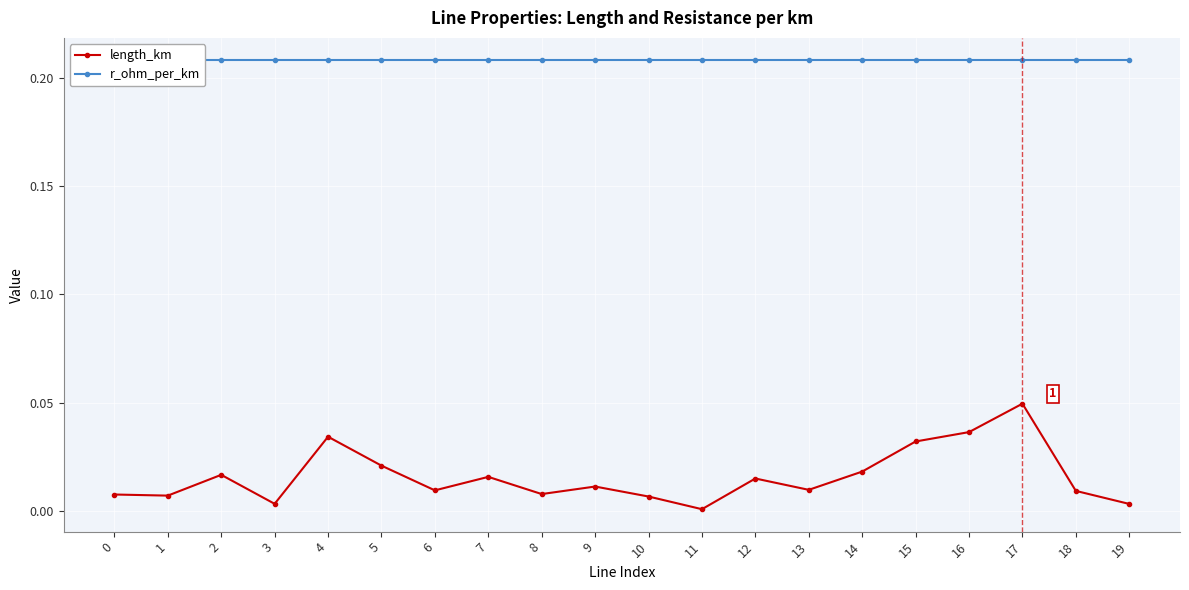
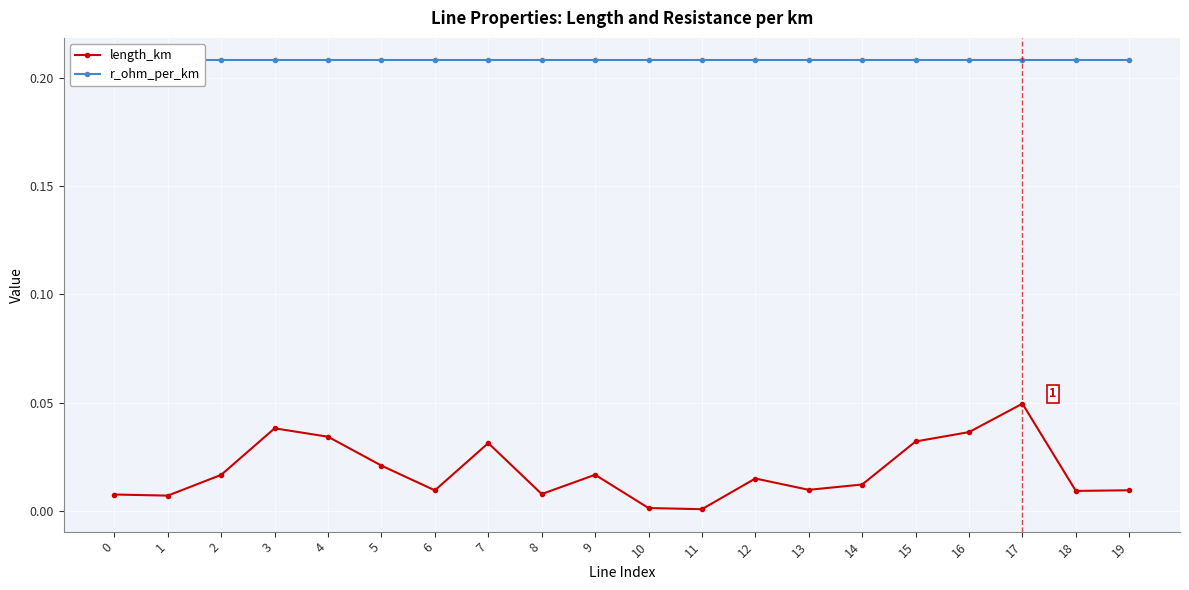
length_km, 3: 0.003 -> 0.038
length_km, 7: 0.016 -> 0.031
length_km, 9: 0.011 -> 0.017
length_km, 10: 0.007 -> 0.001
length_km, 14: 0.018 -> 0.012
length_km, 19: 0.003 -> 0.010
